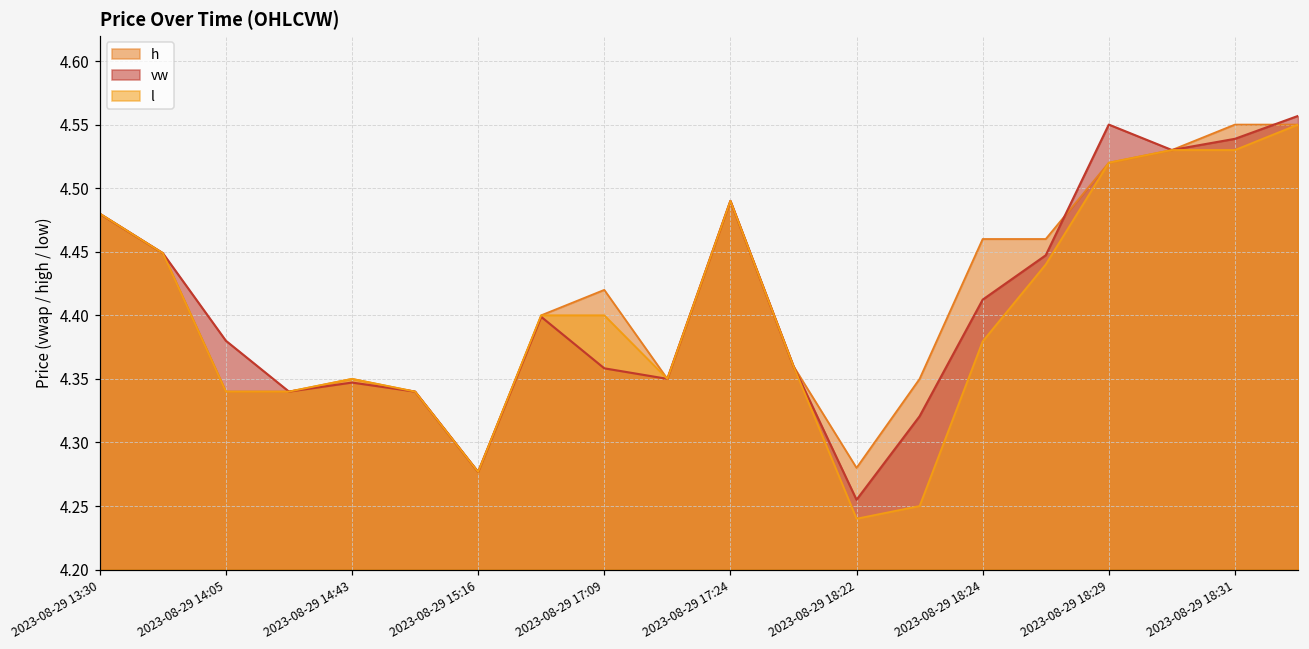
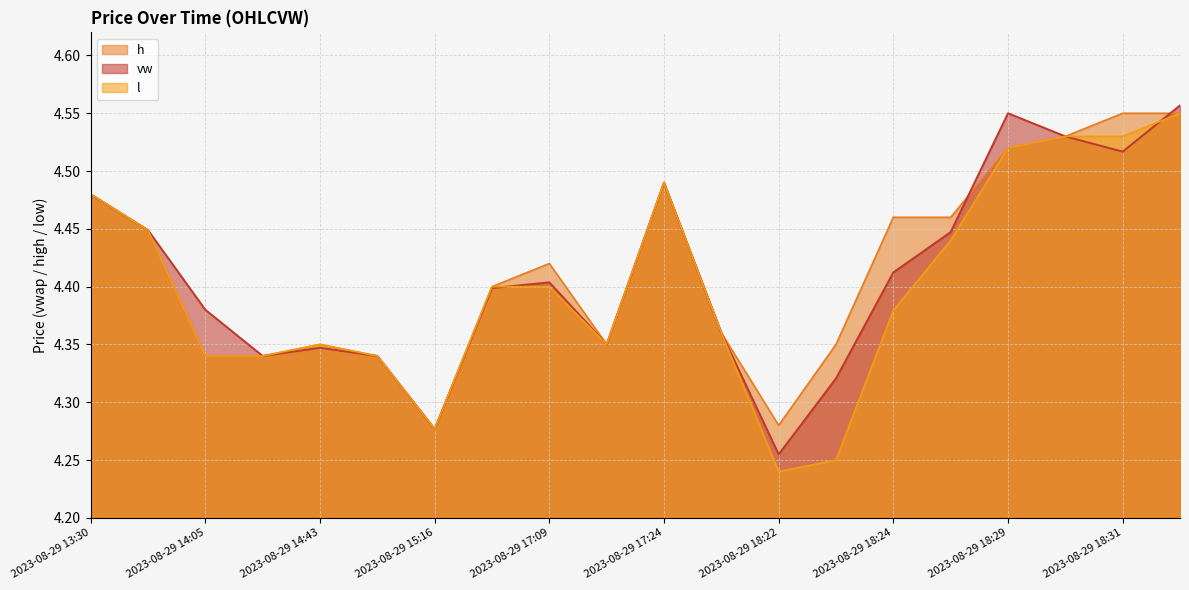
vw, 2023-08-29 17:09: 4.358 -> 4.404
vw, 2023-08-29 18:31: 4.539 -> 4.517
